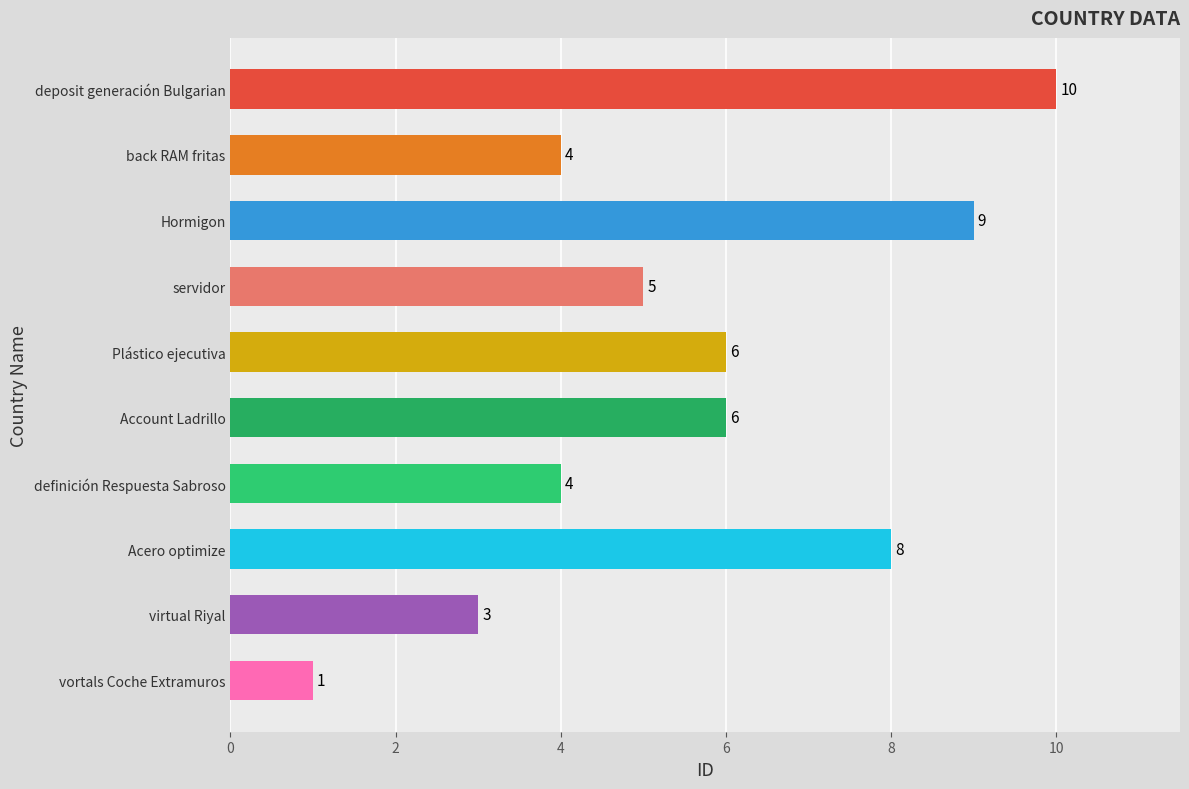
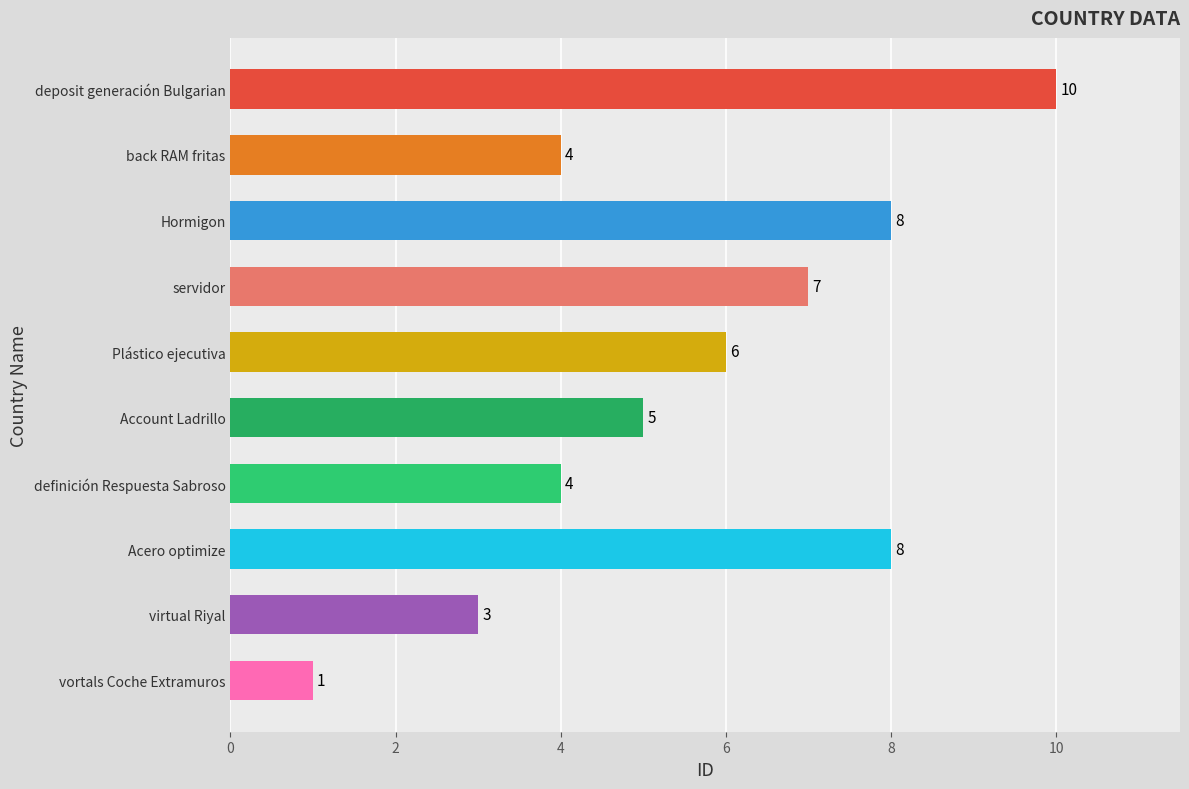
Hormigon: 9 -> 8
servidor: 5 -> 7
Account Ladrillo: 6 -> 5
